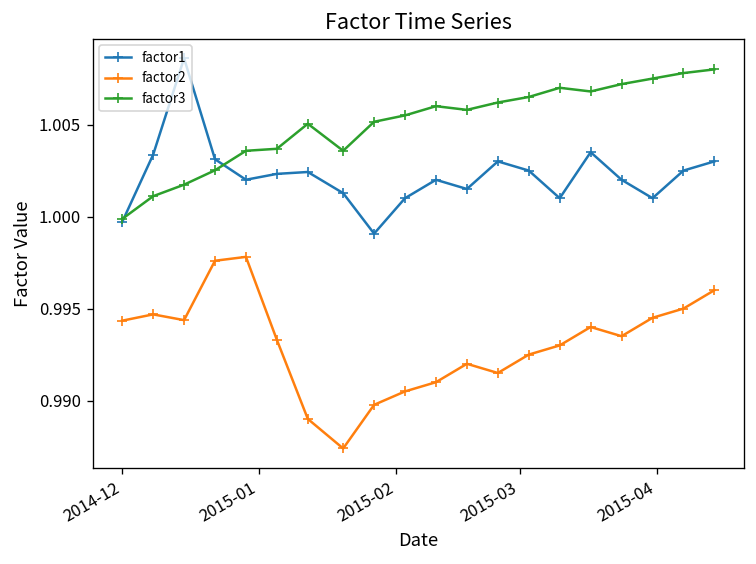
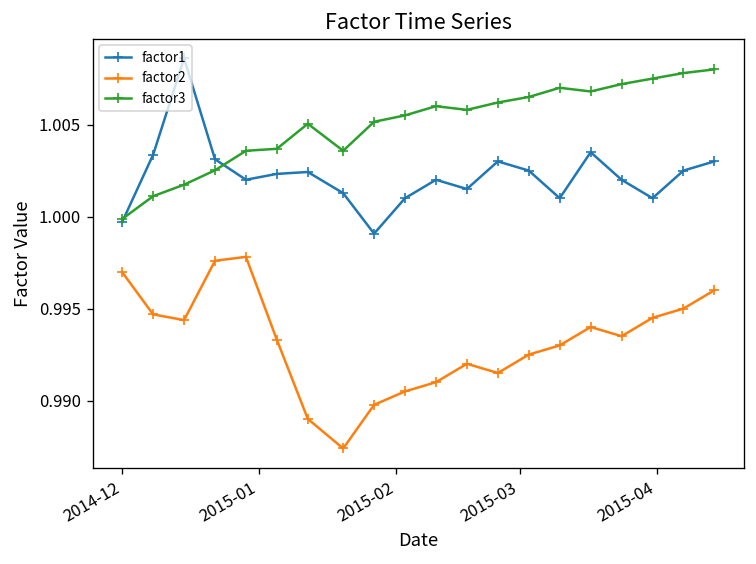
factor2, 2014-12: 0.9943 -> 0.9970
